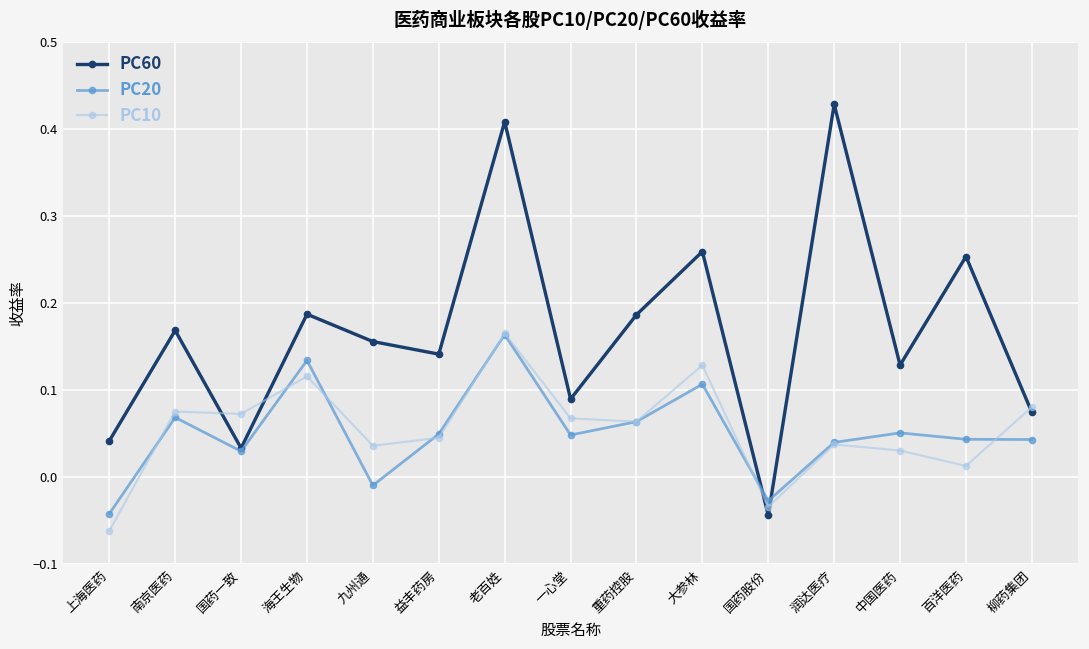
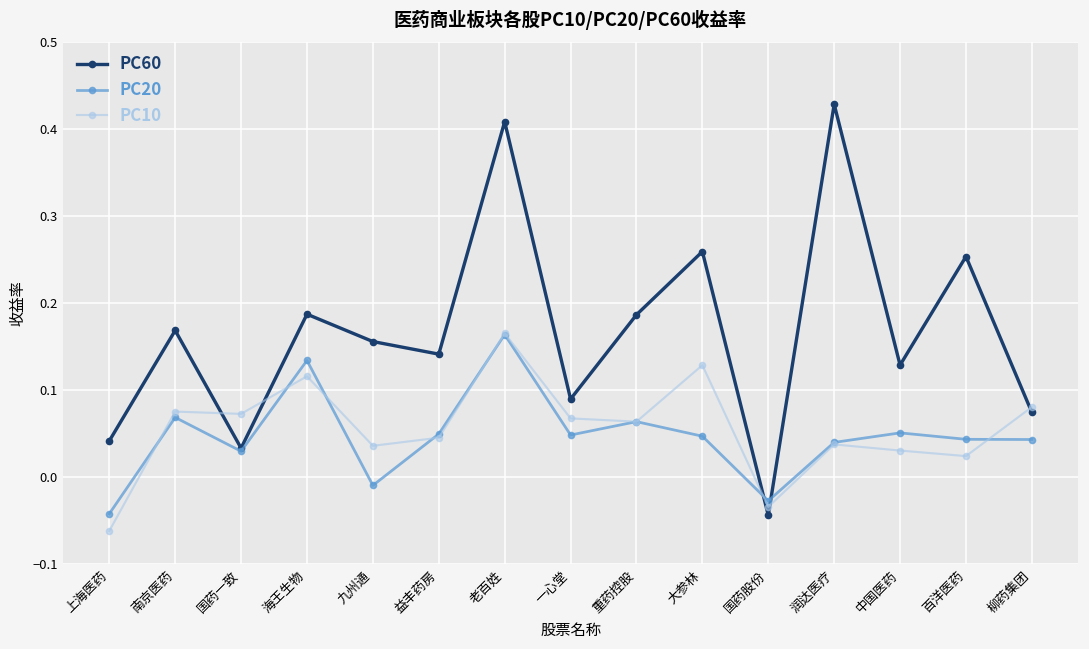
PC20, 大参林: 0.11 -> 0.05
PC10, 百洋医药: 0.01 -> 0.02
